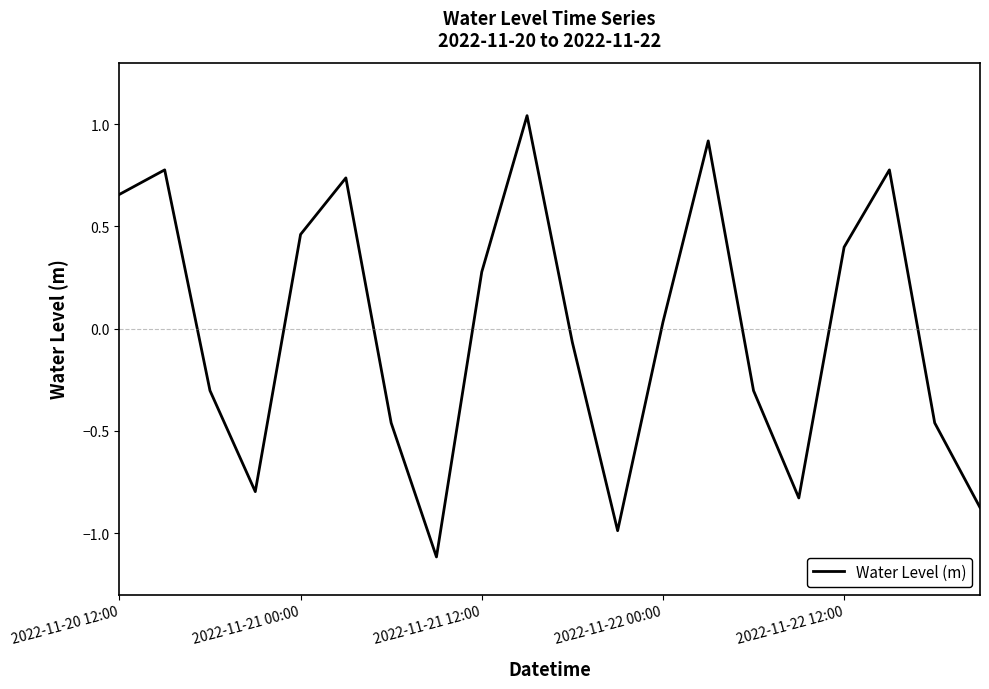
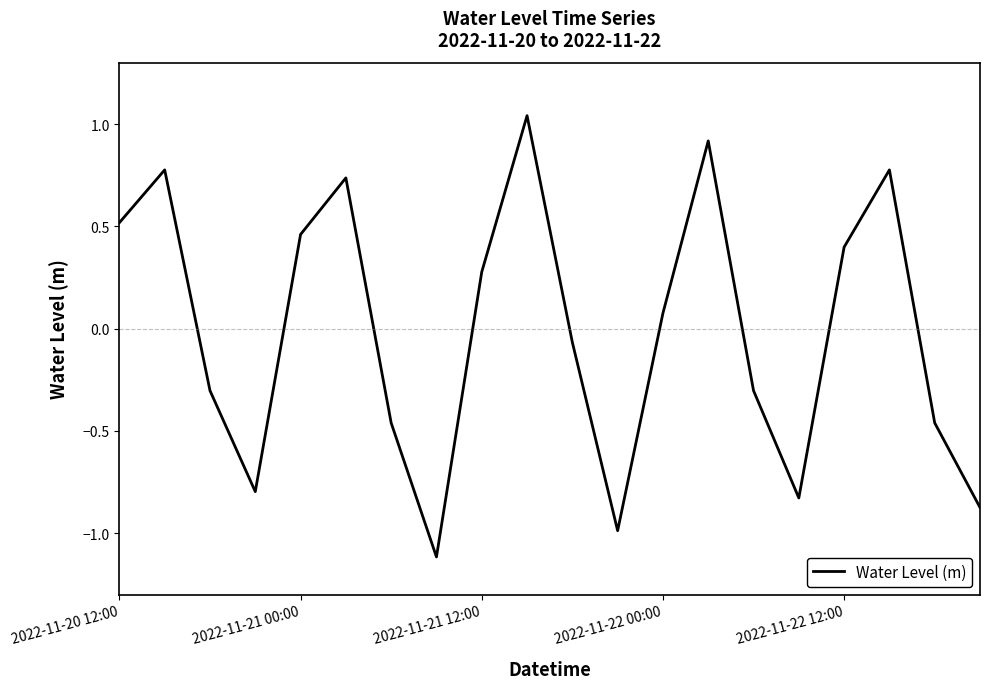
2022-11-20 12:00: 0.66 -> 0.52
2022-11-22 00:00: 0.03 -> 0.08
